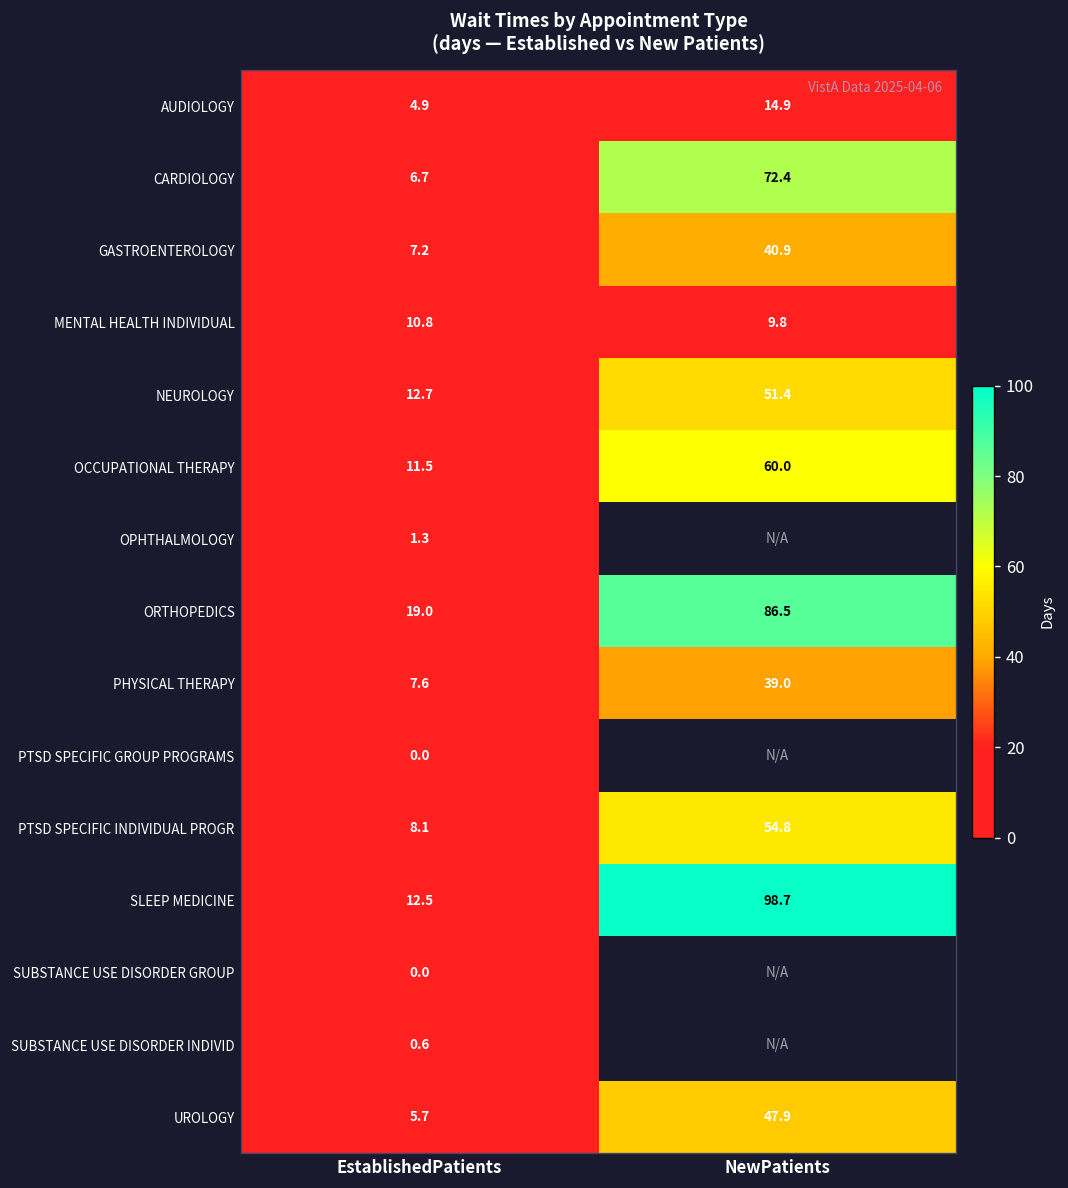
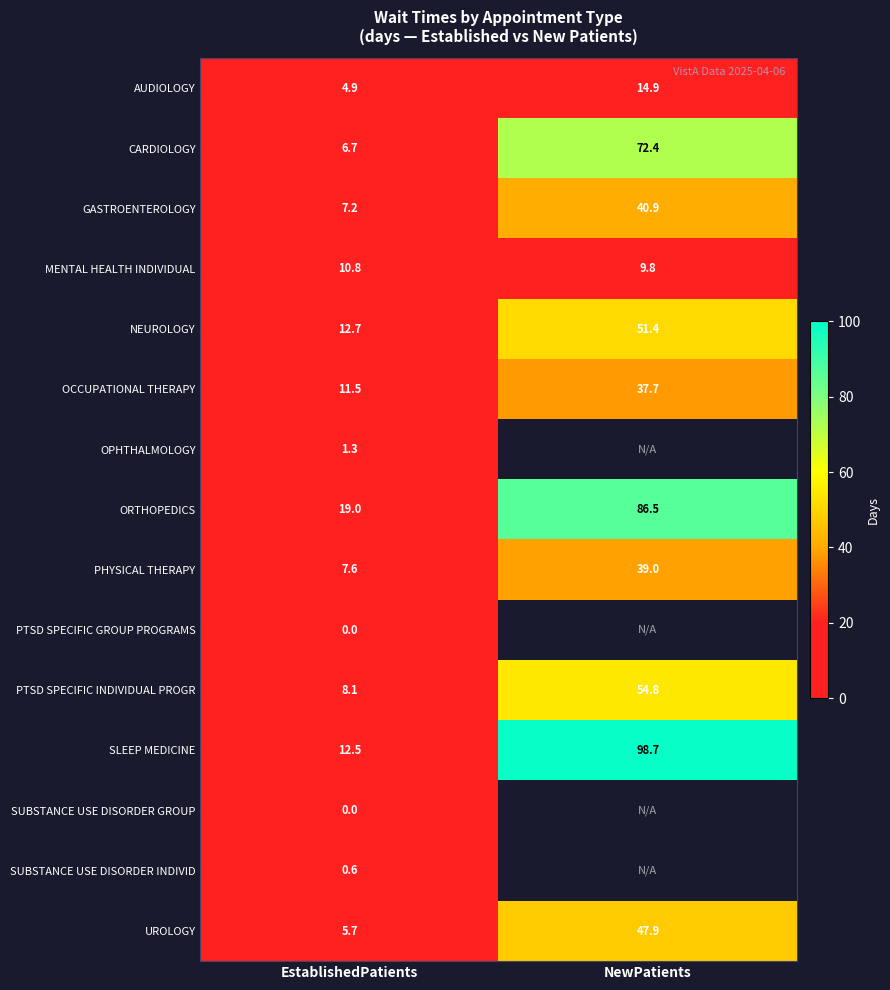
OCCUPATIONAL THERAPY, NewPatients: 60.0 -> 37.7
